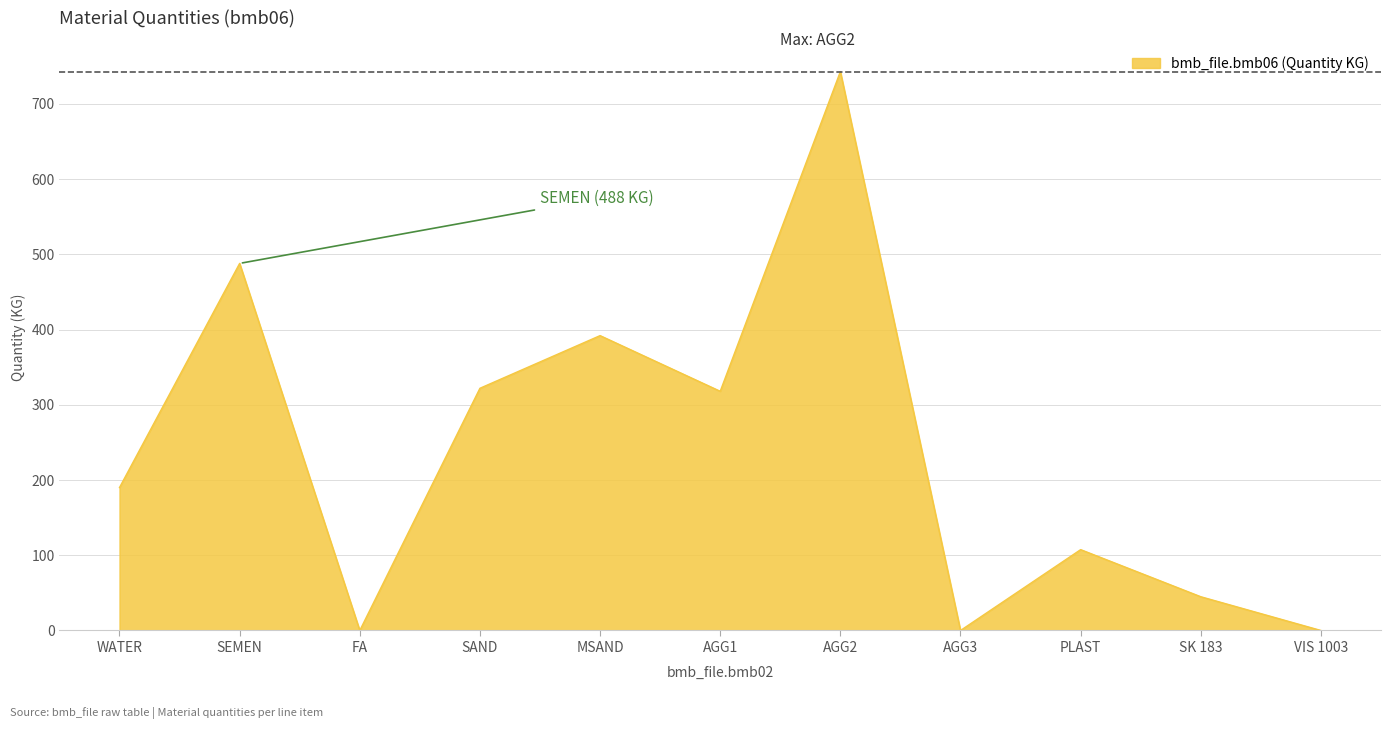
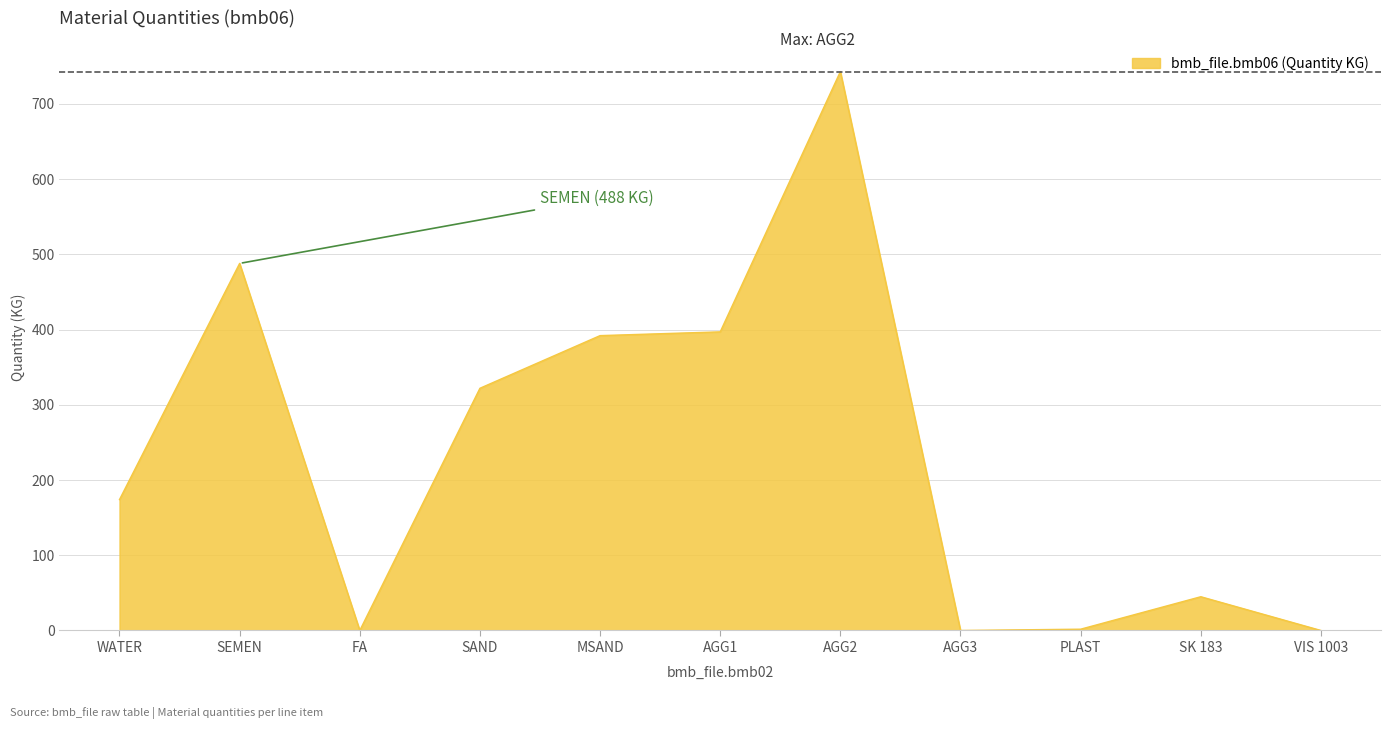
WATER: 190 -> 170
AGG1: 320 -> 400
PLAST: 110 -> 0
